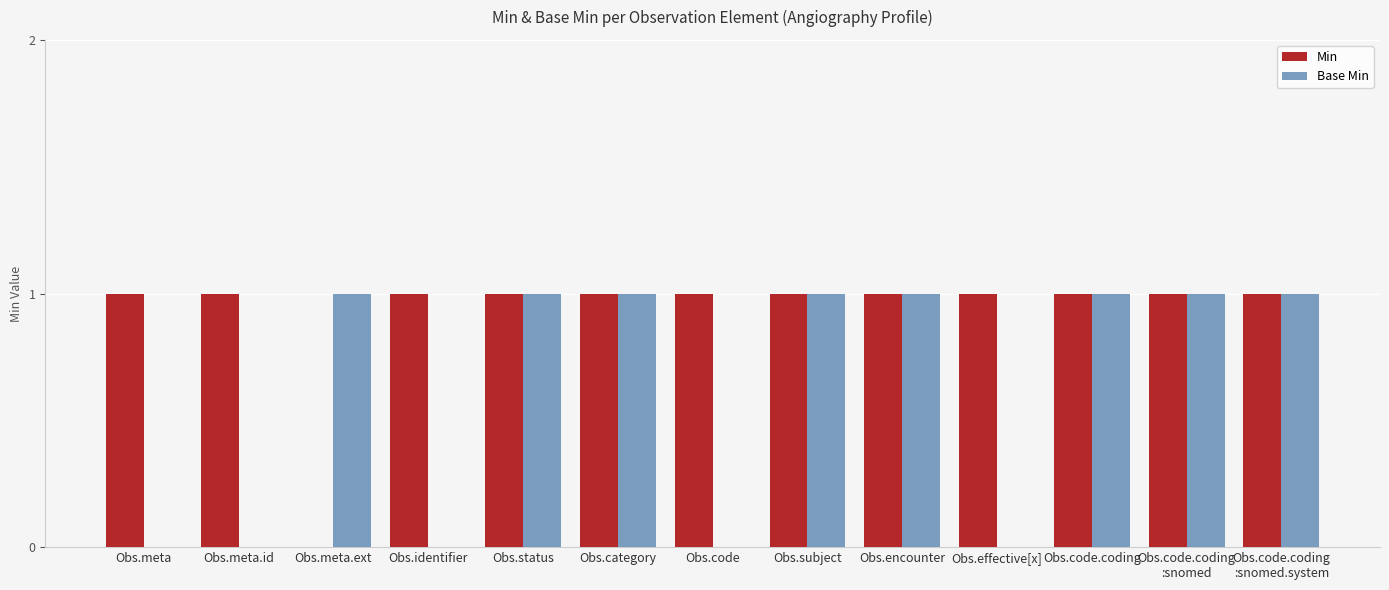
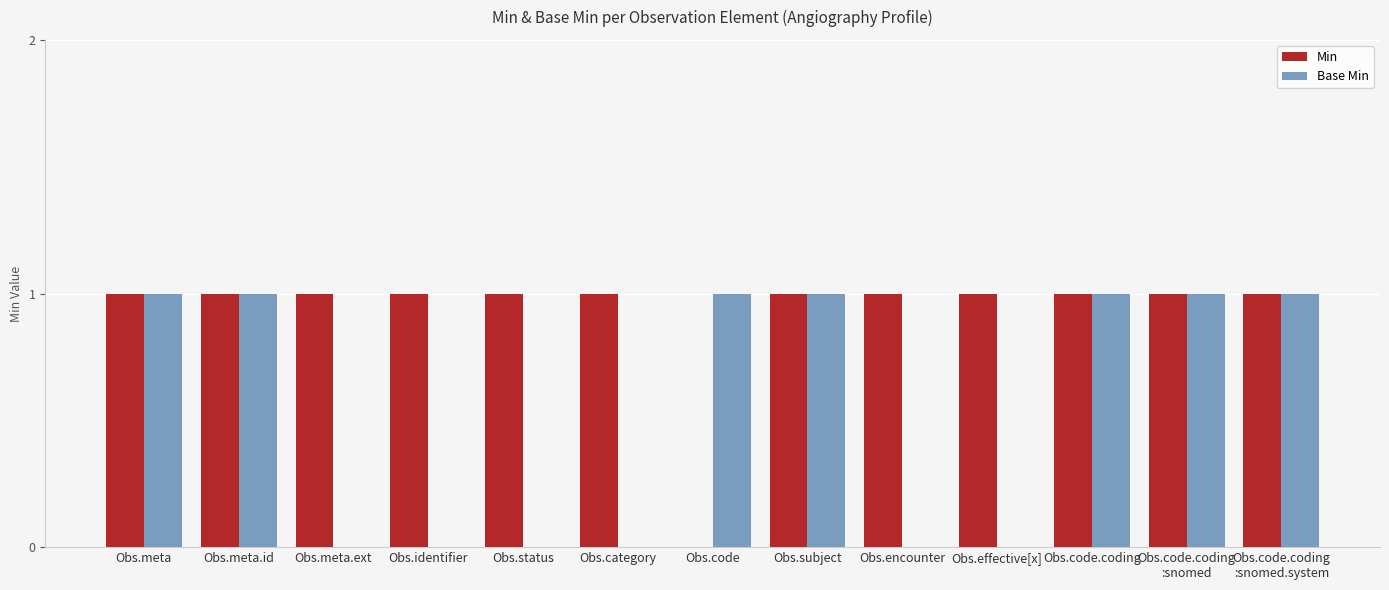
Base Min, Obs.meta: 0 -> 1
Base Min, Obs.meta.id: 0 -> 1
Min, Obs.meta.ext: 0 -> 1
Base Min, Obs.meta.ext: 1 -> 0
Base Min, Obs.status: 1 -> 0
Base Min, Obs.category: 1 -> 0
Min, Obs.code: 1 -> 0
Base Min, Obs.code: 0 -> 1
Base Min, Obs.encounter: 1 -> 0
